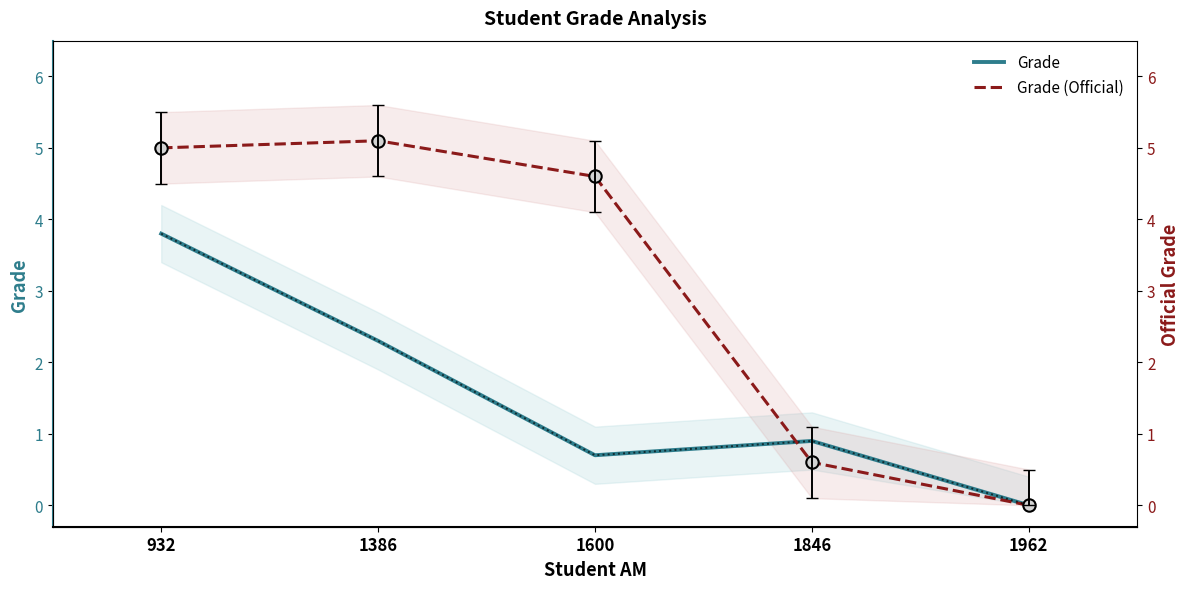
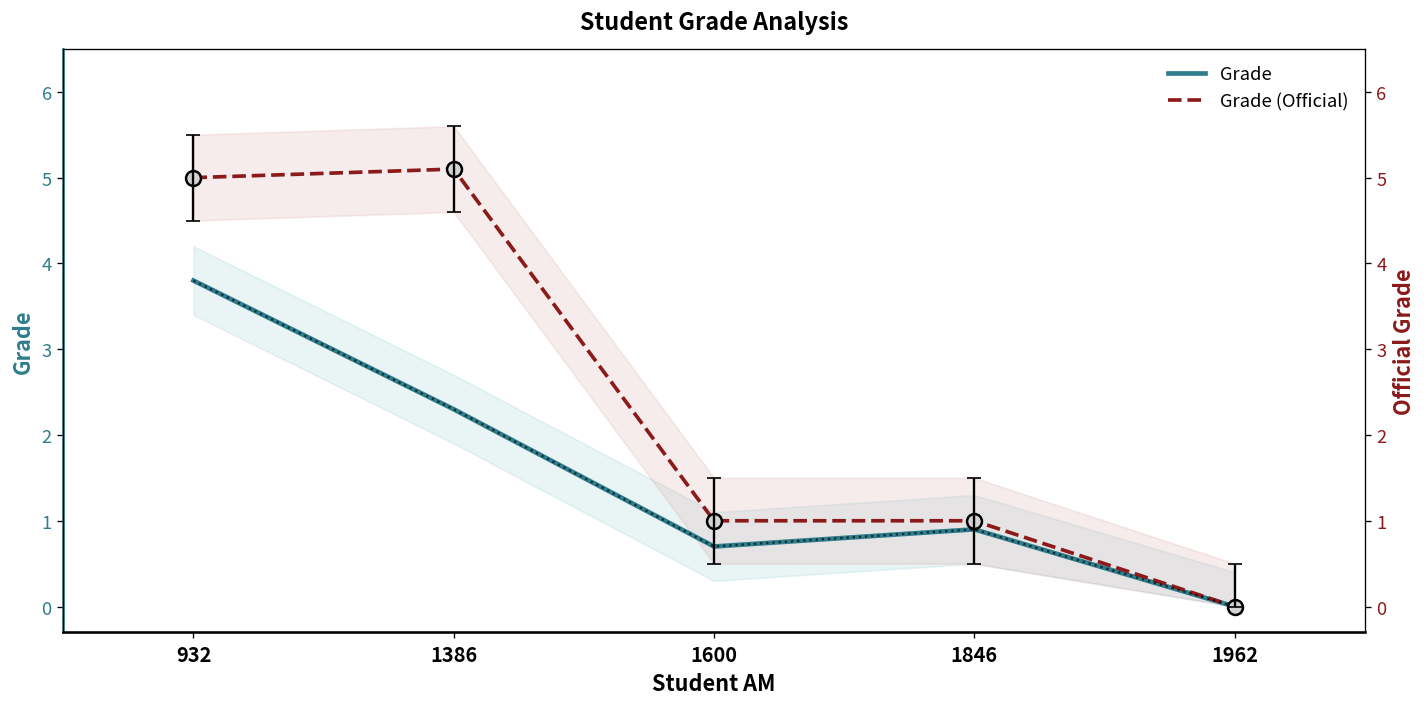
Grade (Official), 1600: 4.6 -> 1.0
Grade (Official), 1846: 0.6 -> 1.0
